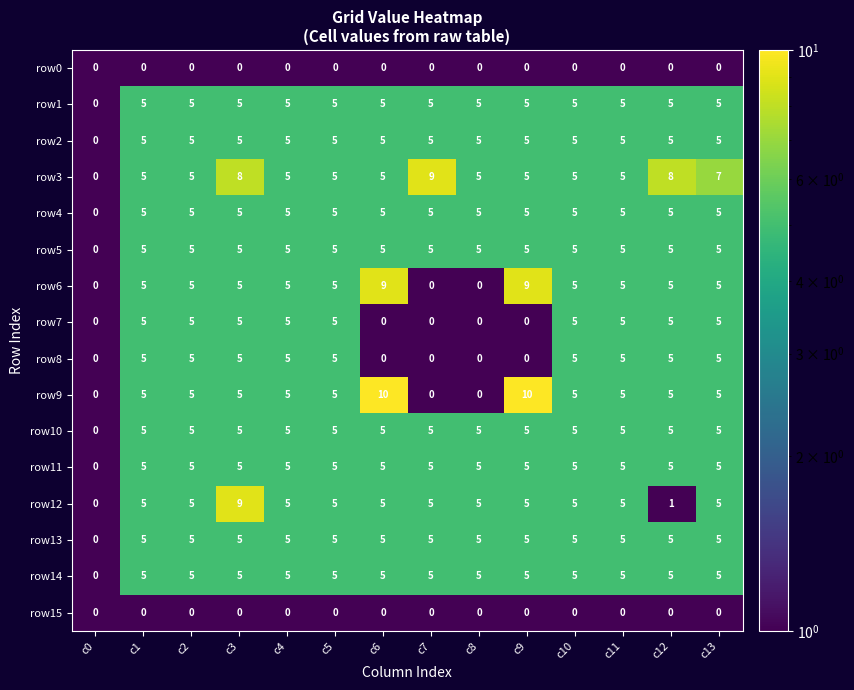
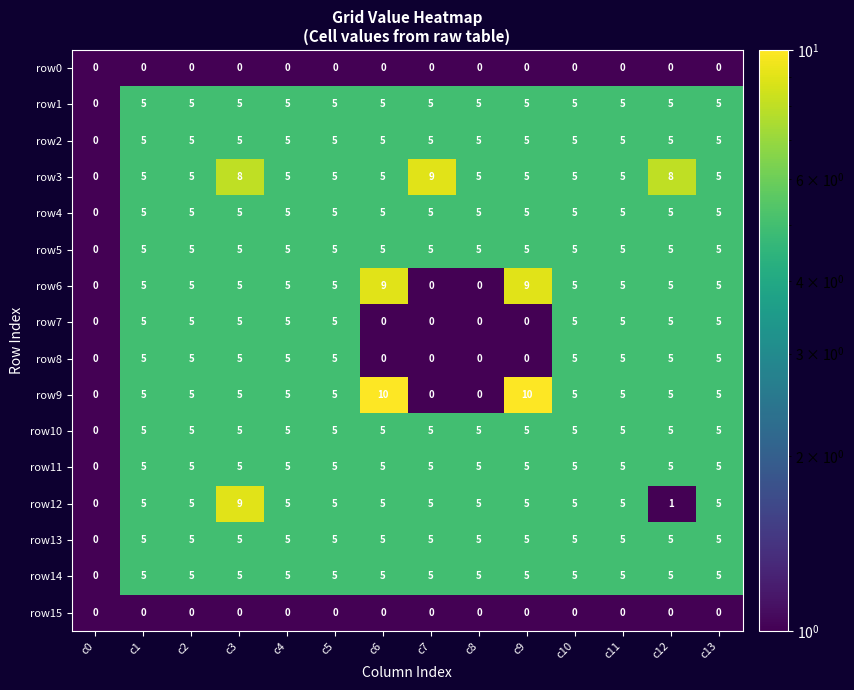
row3, c13: 7 -> 5
